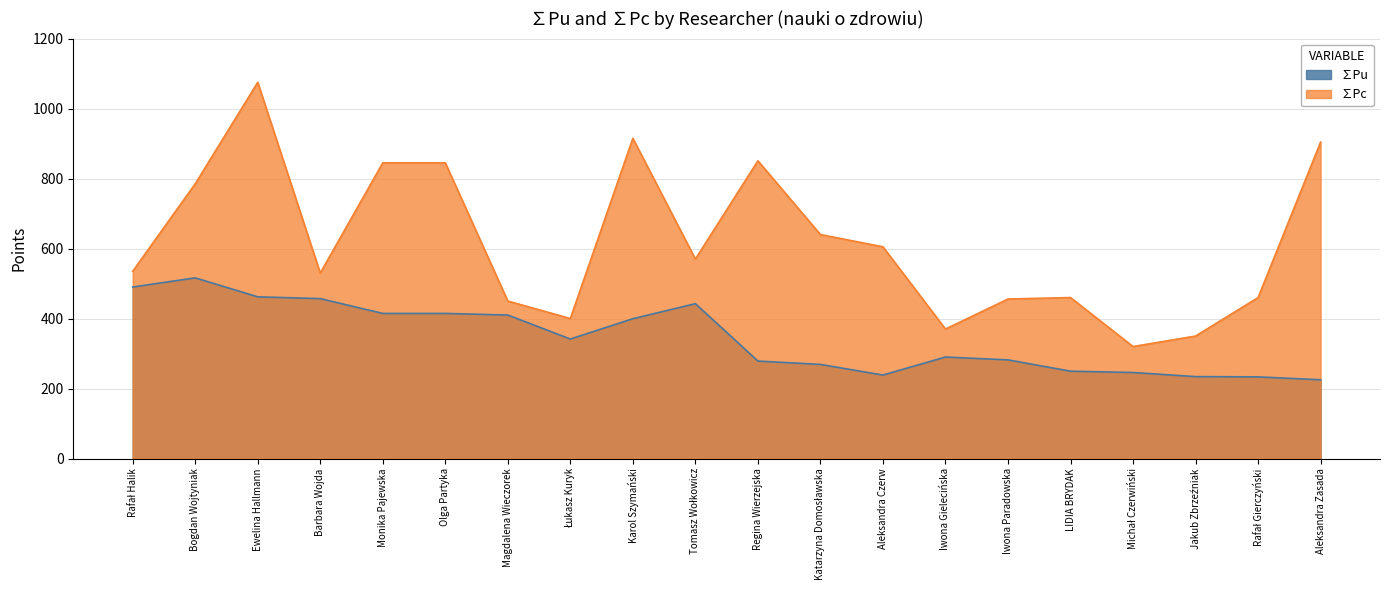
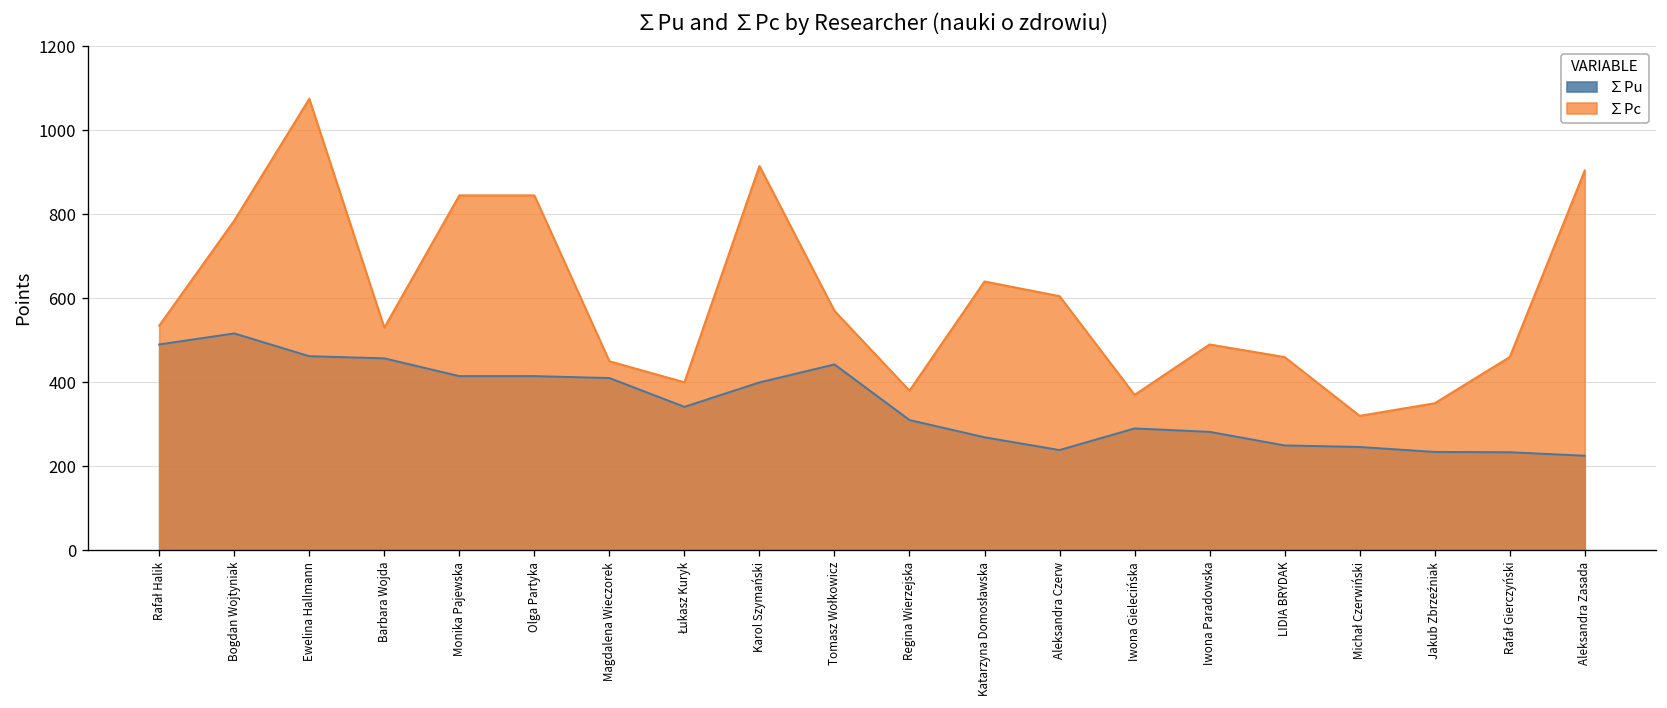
∑Pu, Regina Wierzejska: 280 -> 310
∑Pc, Regina Wierzejska: 850 -> 380
∑Pc, Iwona Paradowska: 460 -> 490
